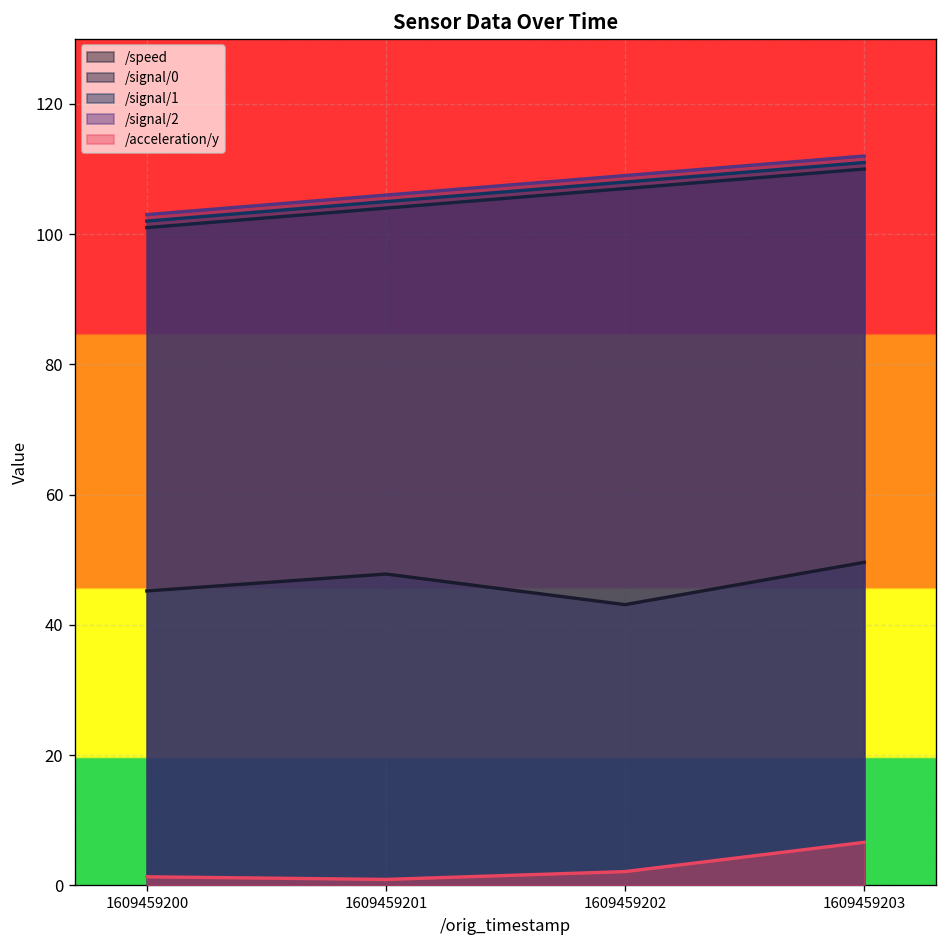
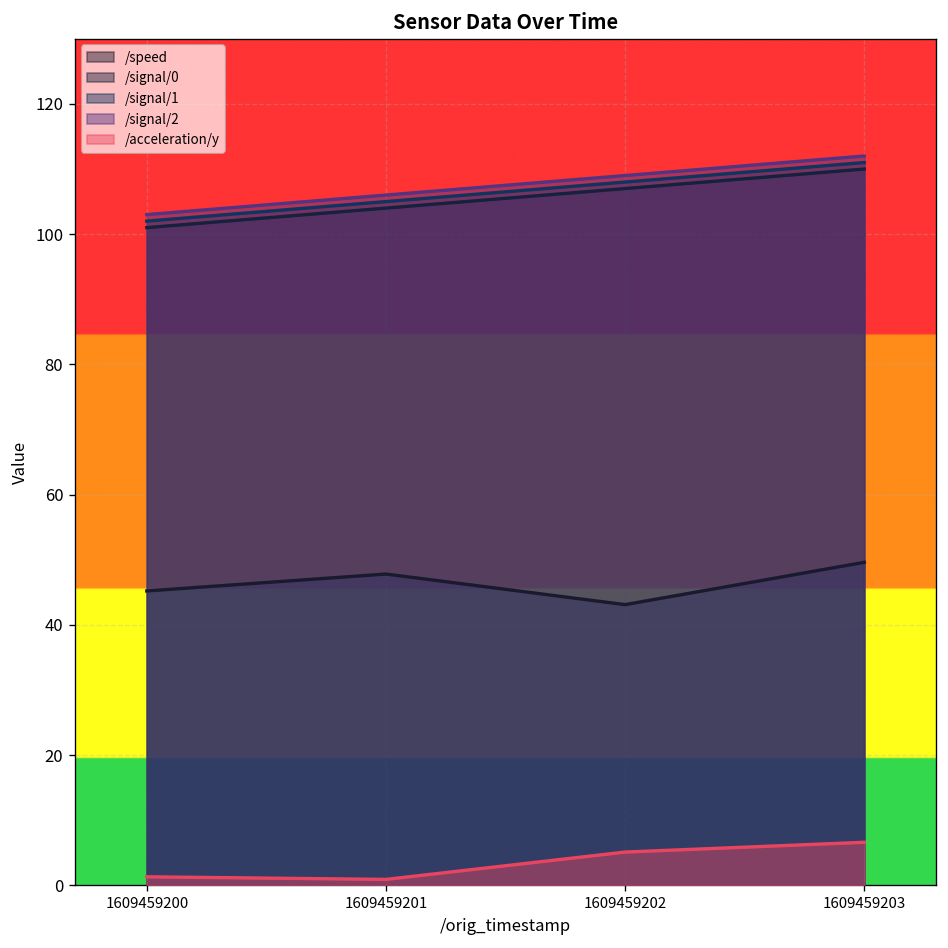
/acceleration/y, 1609459202: 2 -> 5
